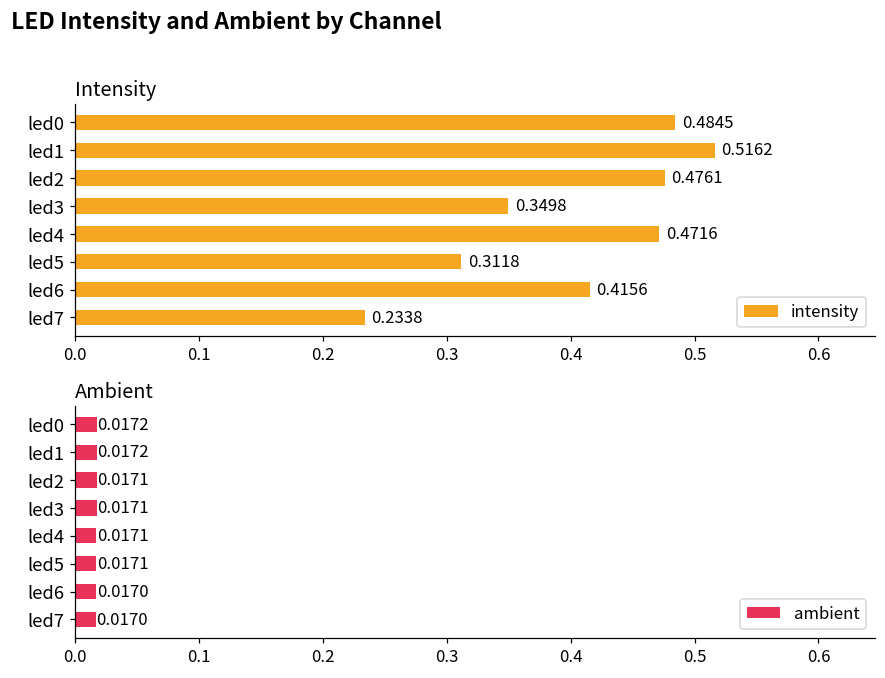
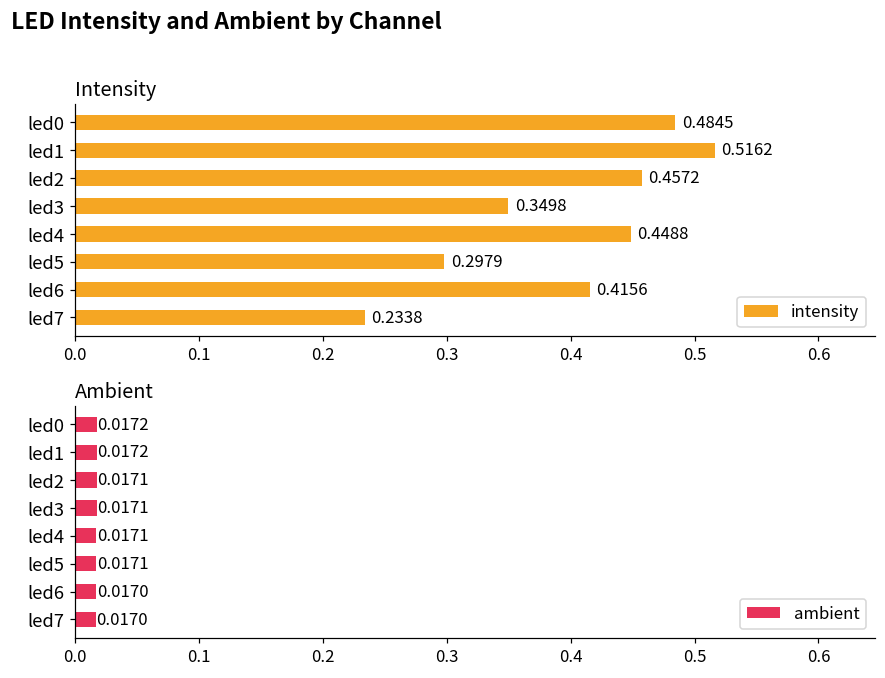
Intensity, led2: 0.4761 -> 0.4572
Intensity, led4: 0.4716 -> 0.4488
Intensity, led5: 0.3118 -> 0.2979
